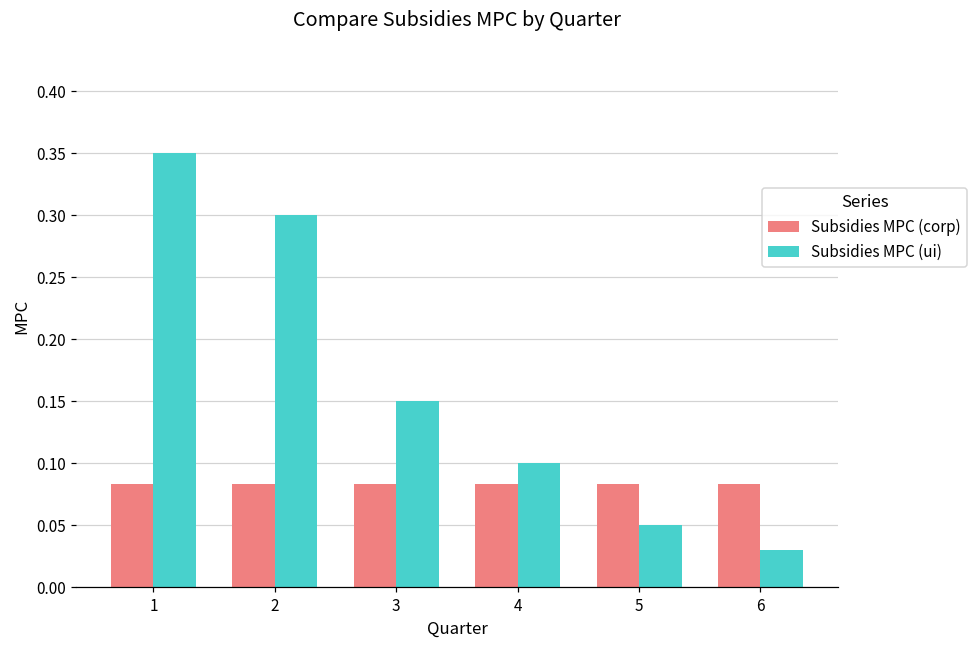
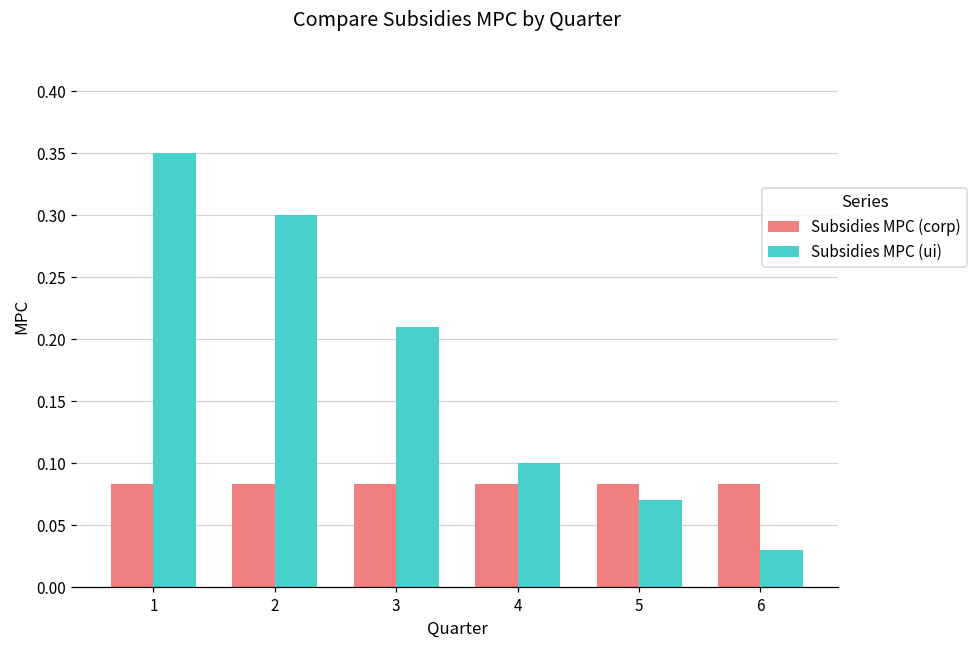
Subsidies MPC (ui), 3: 0.15 -> 0.21
Subsidies MPC (ui), 5: 0.05 -> 0.07
